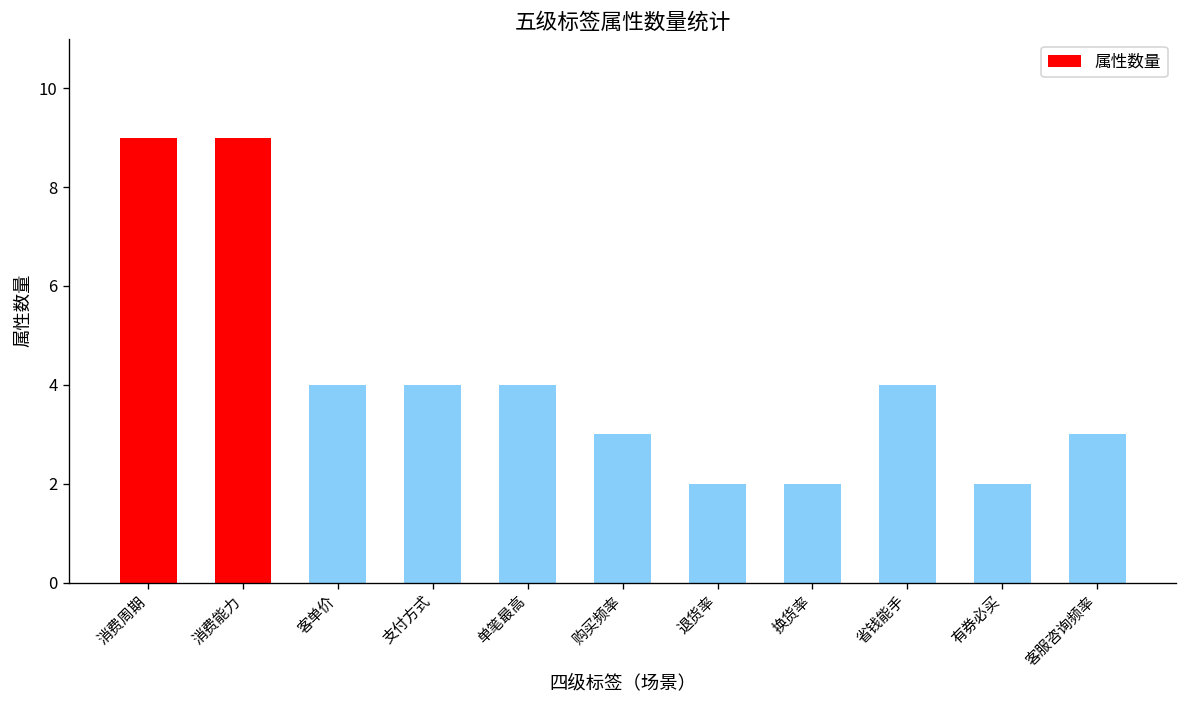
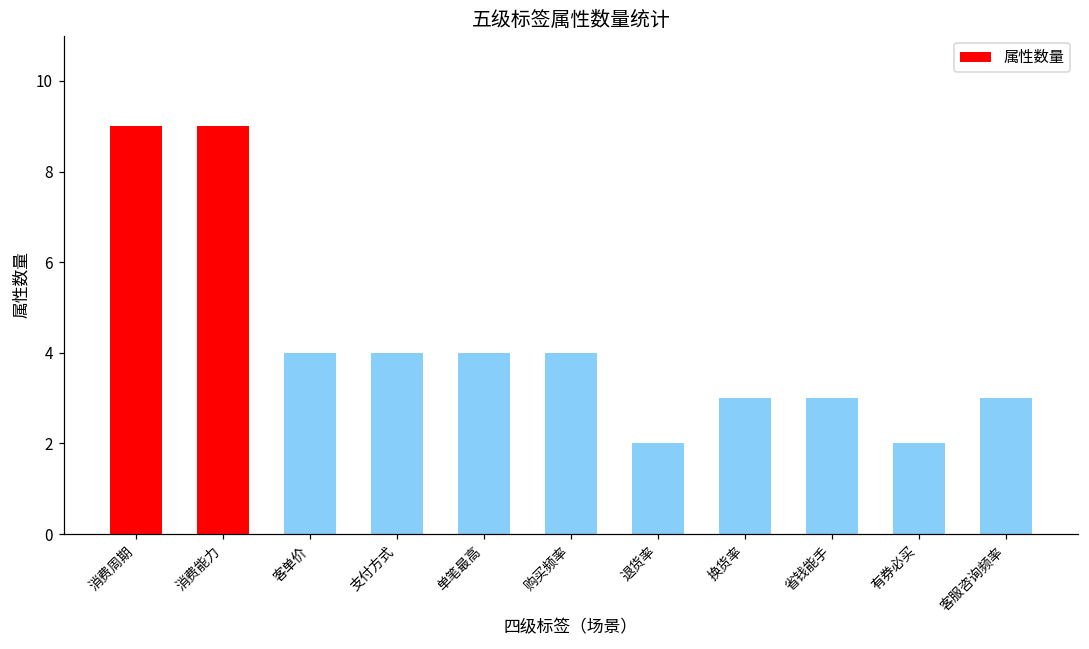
购买频率: 3 -> 4
换货率: 2 -> 3
省钱能手: 4 -> 3
